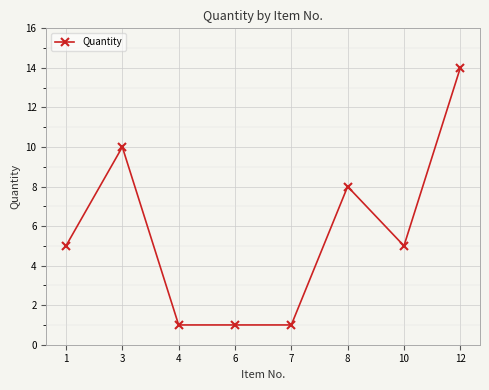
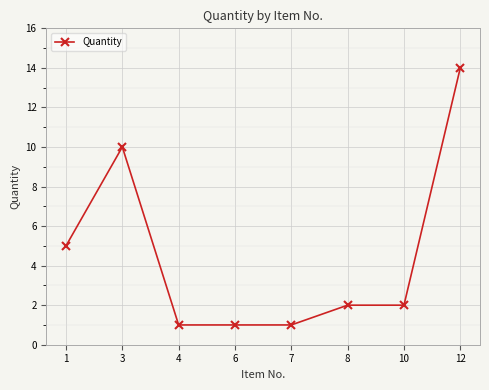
8: 8 -> 2
10: 5 -> 2
